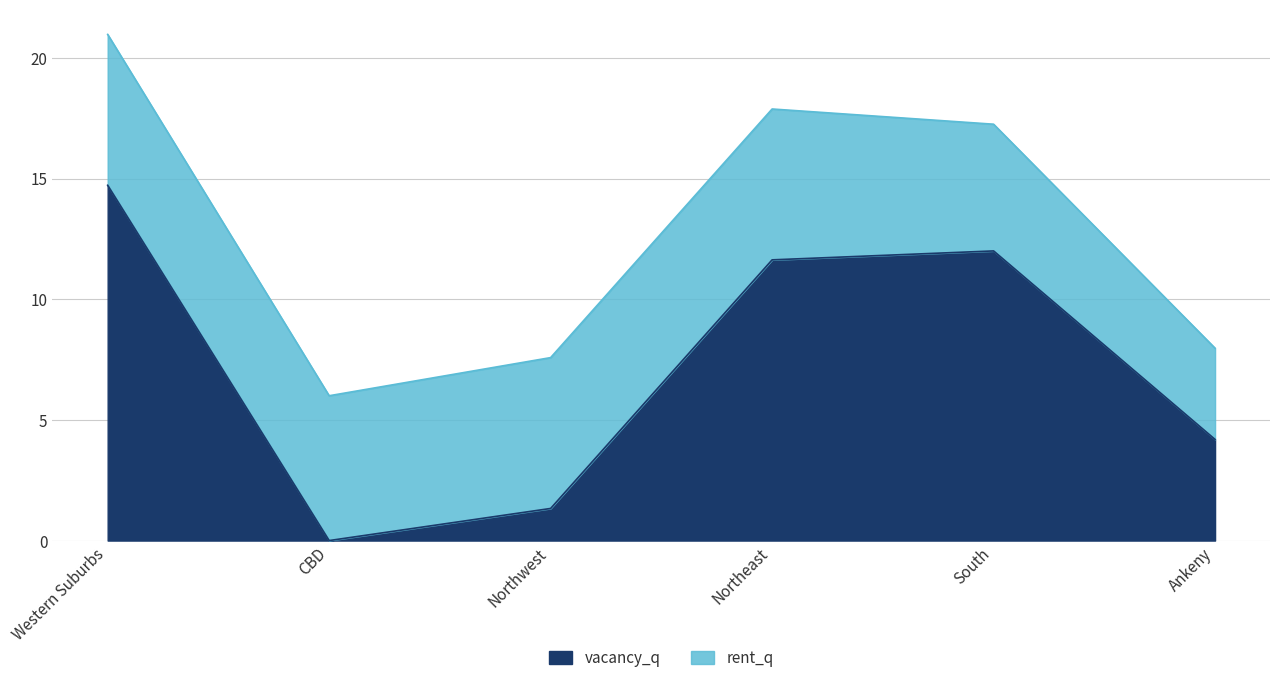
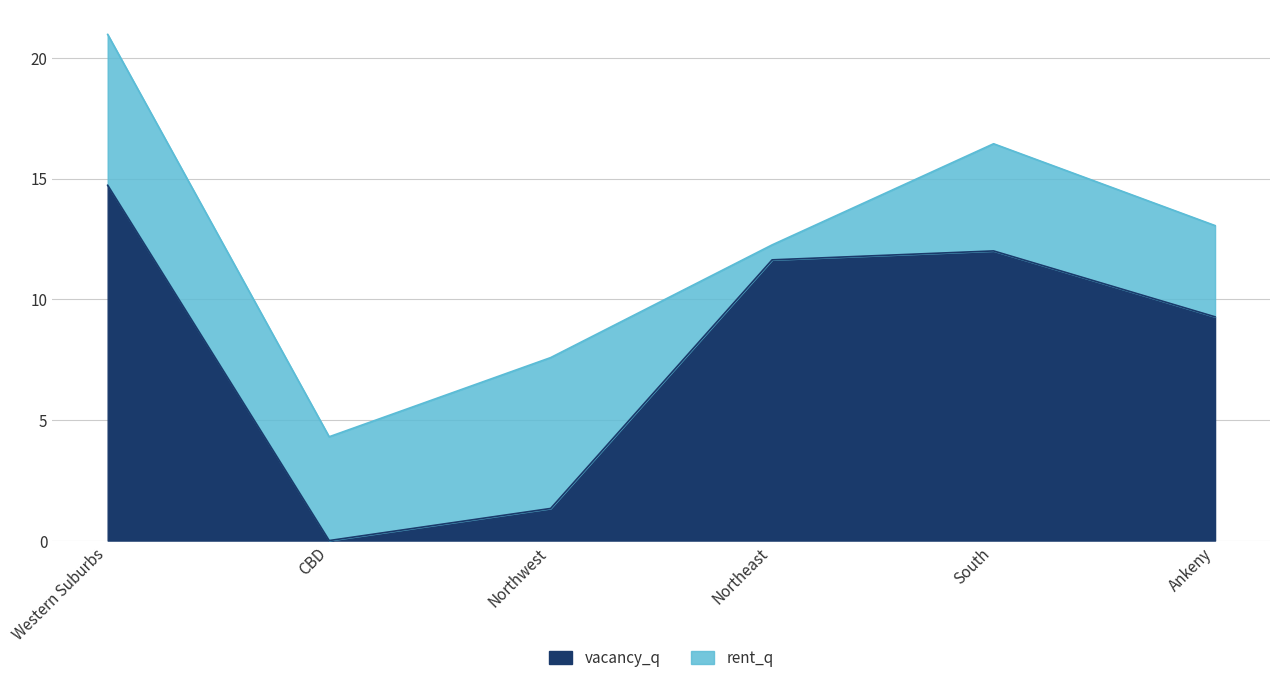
rent_q, CBD: 6.0 -> 4.3
rent_q, Northeast: 6.3 -> 0.6
rent_q, South: 5.3 -> 4.4
vacancy_q, Ankeny: 4.2 -> 9.3
